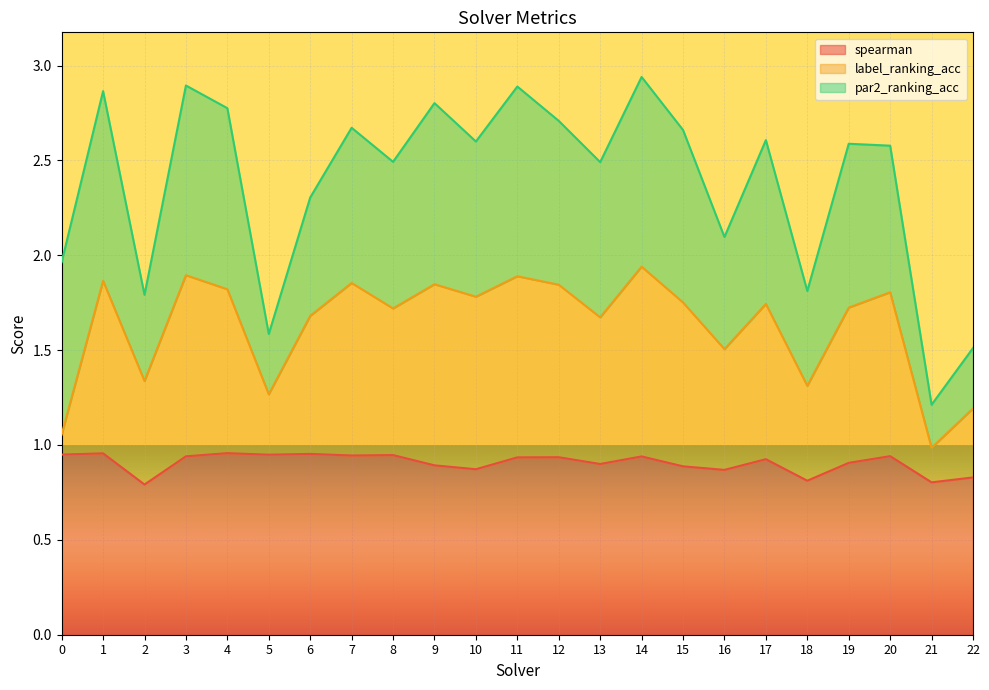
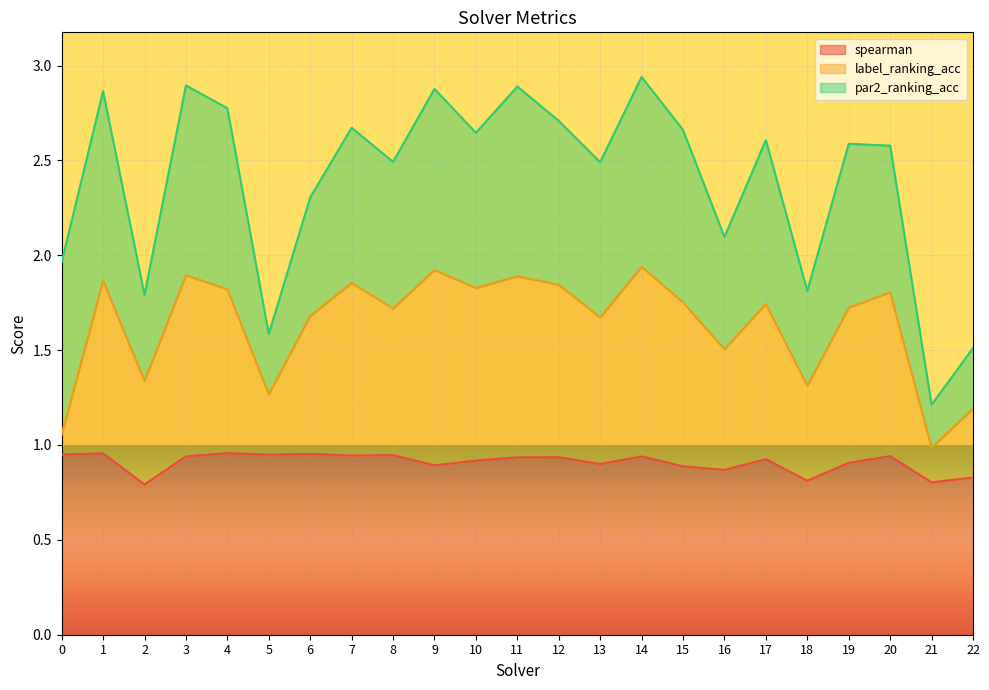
label_ranking_acc, 9: 0.95 -> 1.03
spearman, 10: 0.87 -> 0.92
